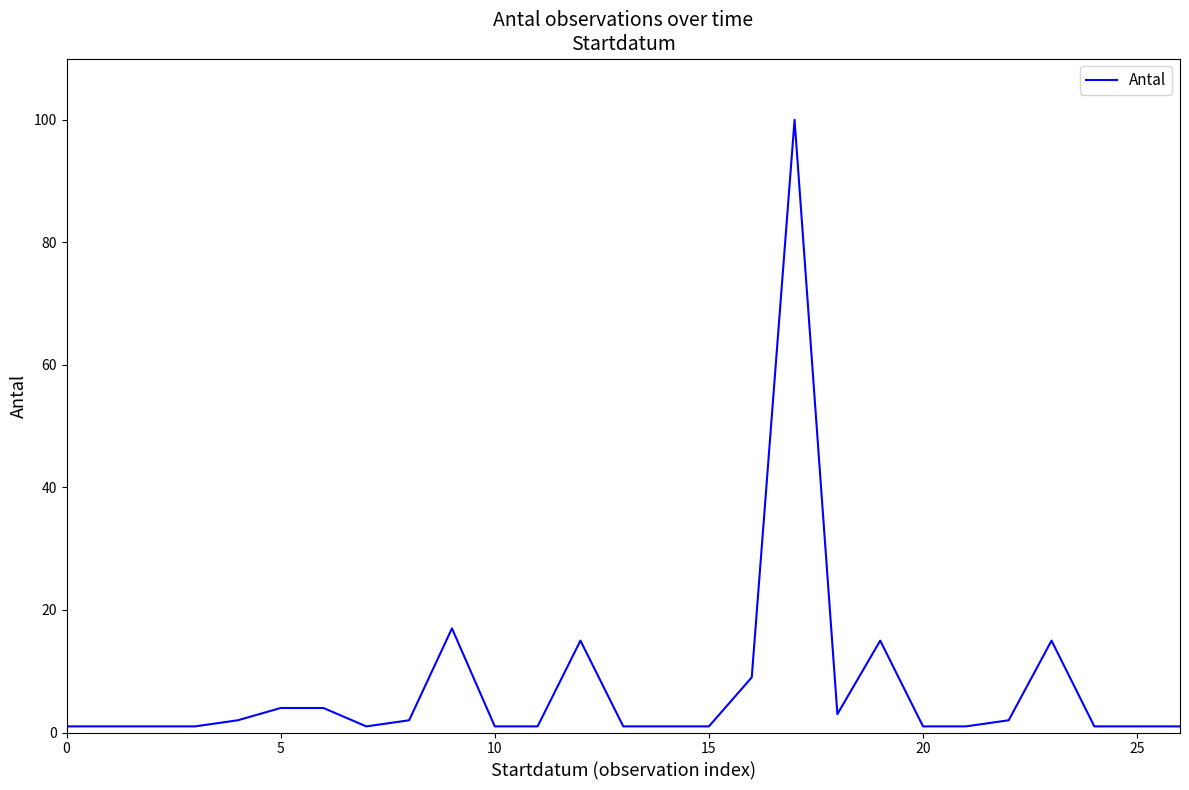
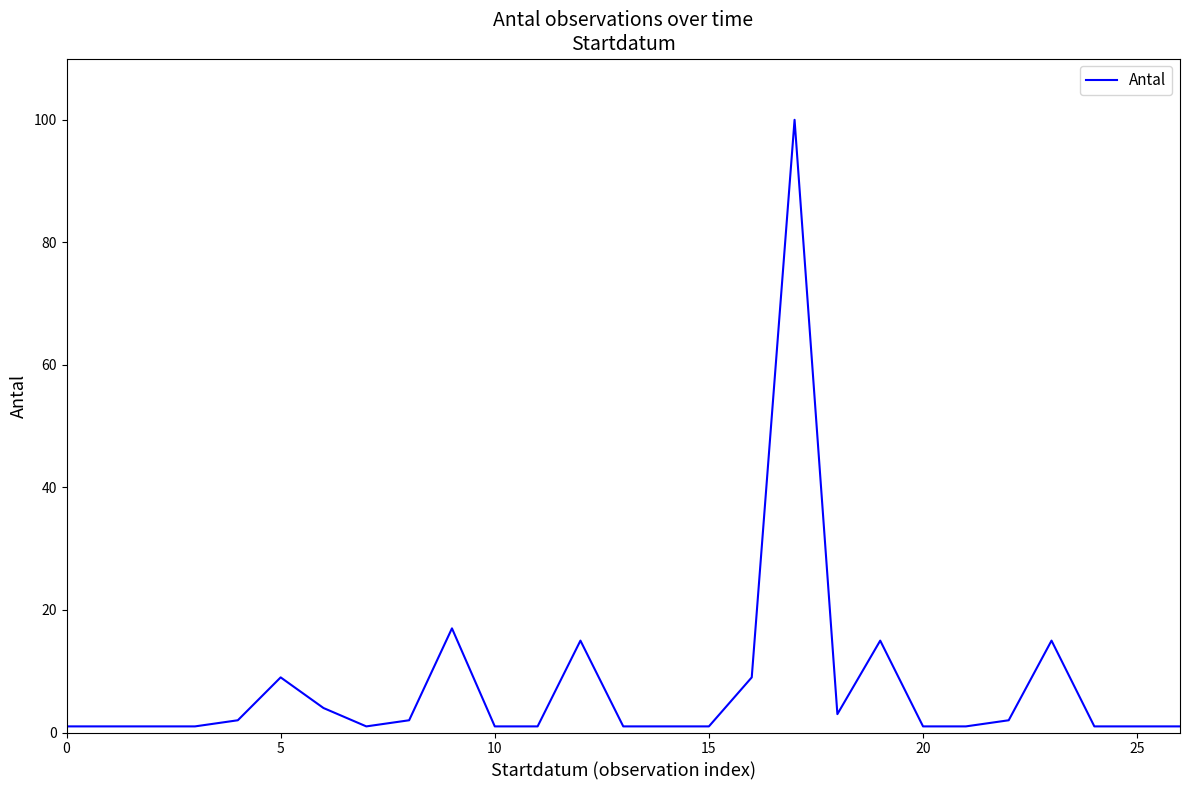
5: 4 -> 9
